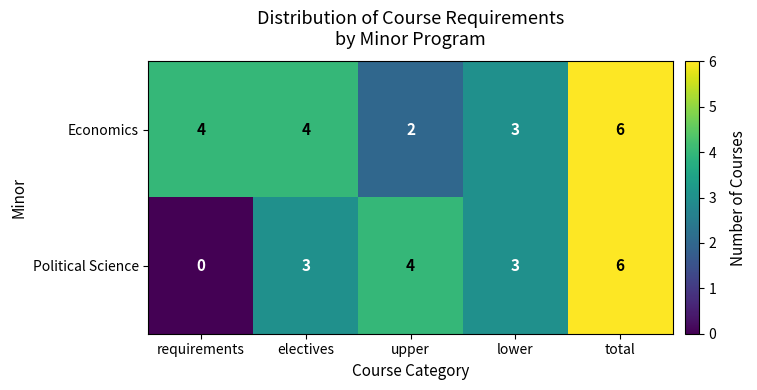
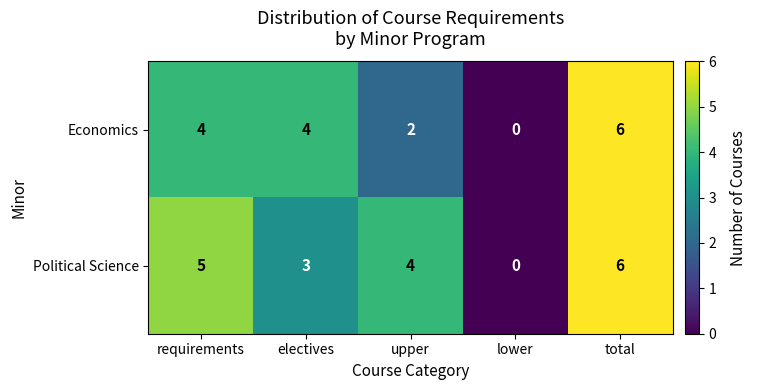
Economics, lower: 3 -> 0
Political Science, requirements: 0 -> 5
Political Science, lower: 3 -> 0
